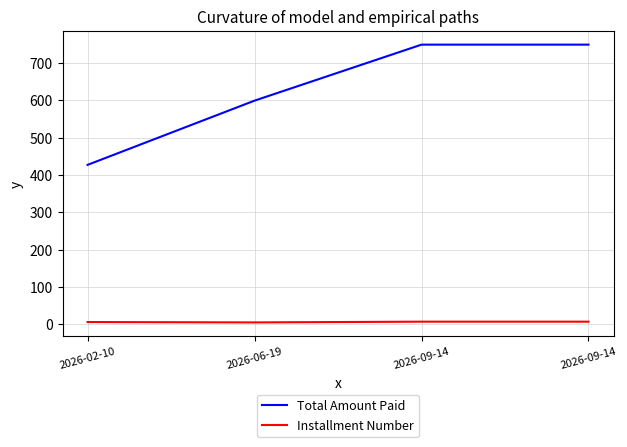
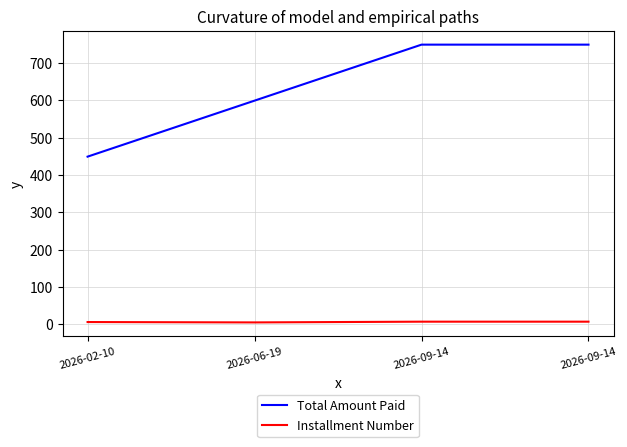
Total Amount Paid, 2026-02-10: 430 -> 450
